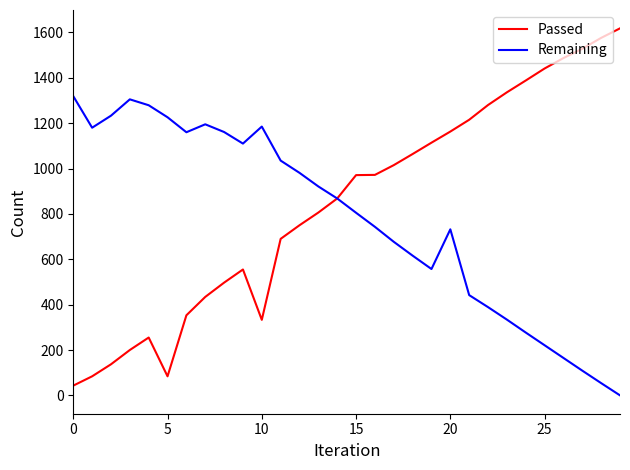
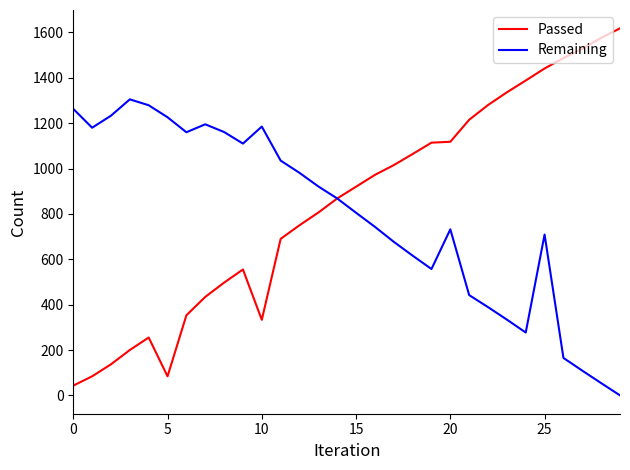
Remaining, 0: 1320 -> 1260
Passed, 15: 970 -> 920
Passed, 20: 1160 -> 1120
Remaining, 25: 220 -> 710
